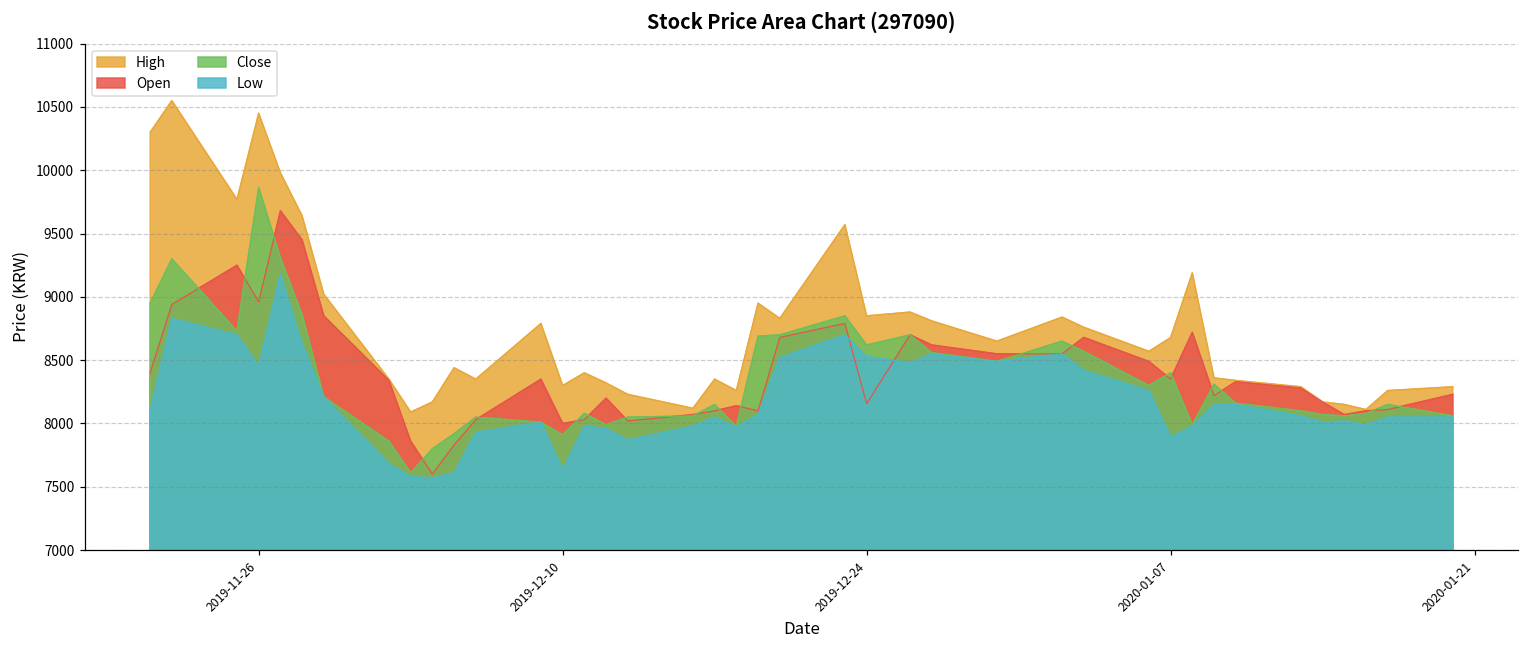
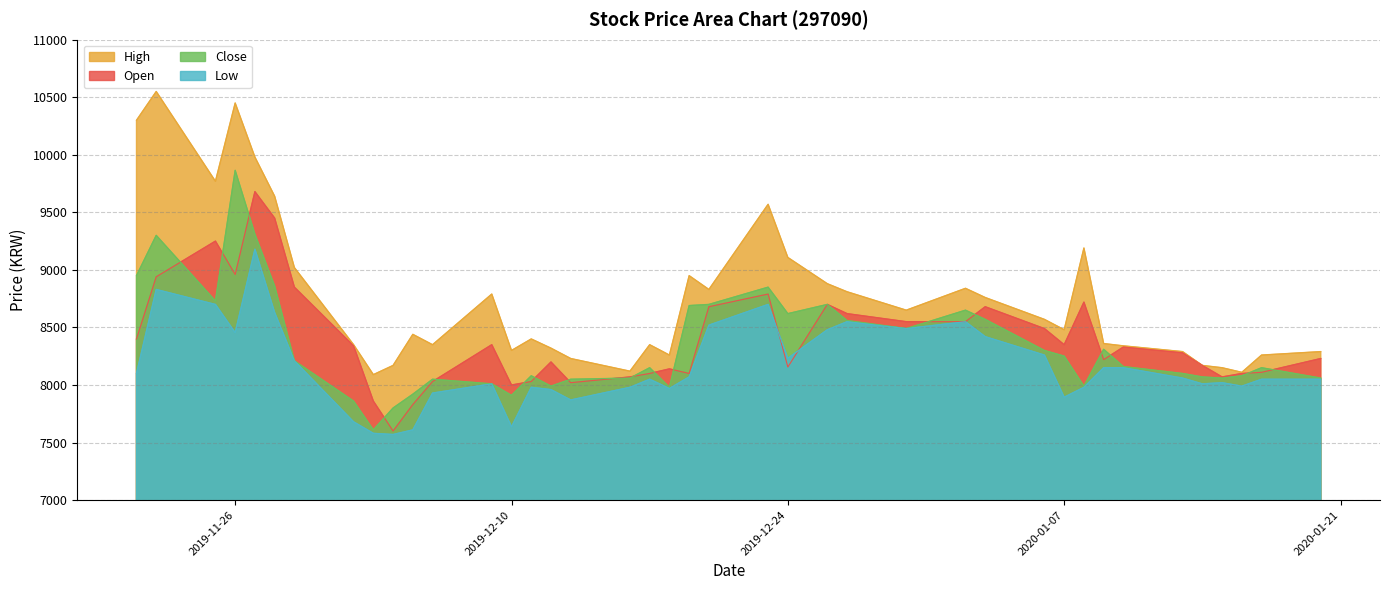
High, 2019-12-24: 8850 -> 9110
Low, 2019-12-24: 8530 -> 8230
High, 2020-01-07: 8680 -> 8480
Close, 2020-01-07: 8400 -> 8250
